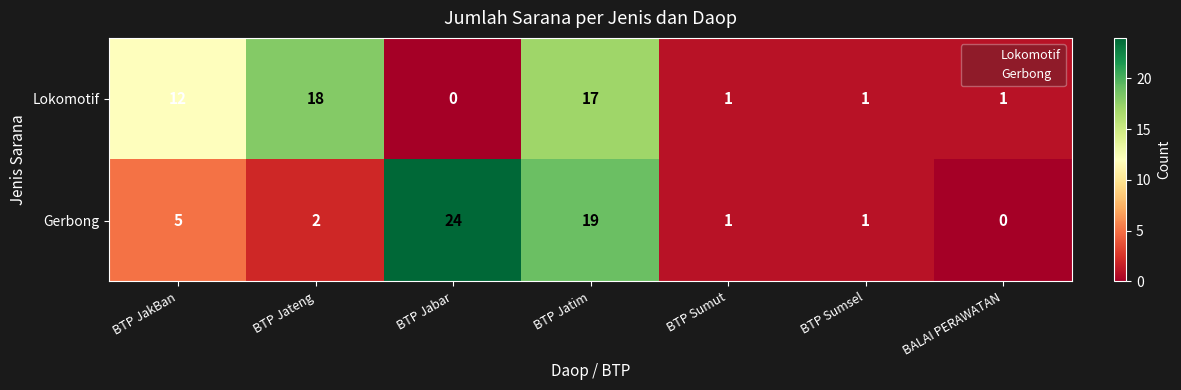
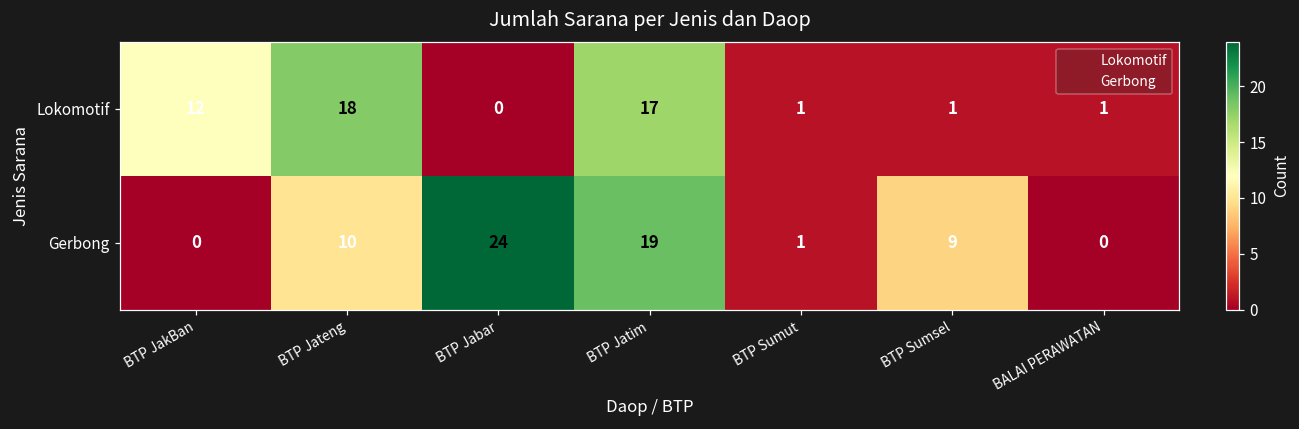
Gerbong, BTP JakBan: 5 -> 0
Gerbong, BTP Jateng: 2 -> 10
Gerbong, BTP Sumsel: 1 -> 9
